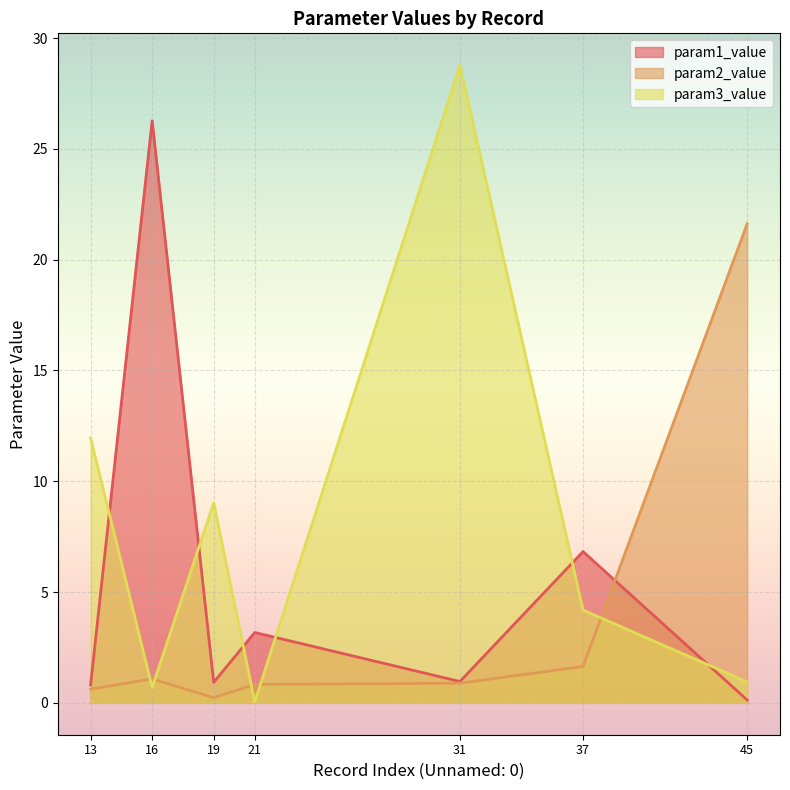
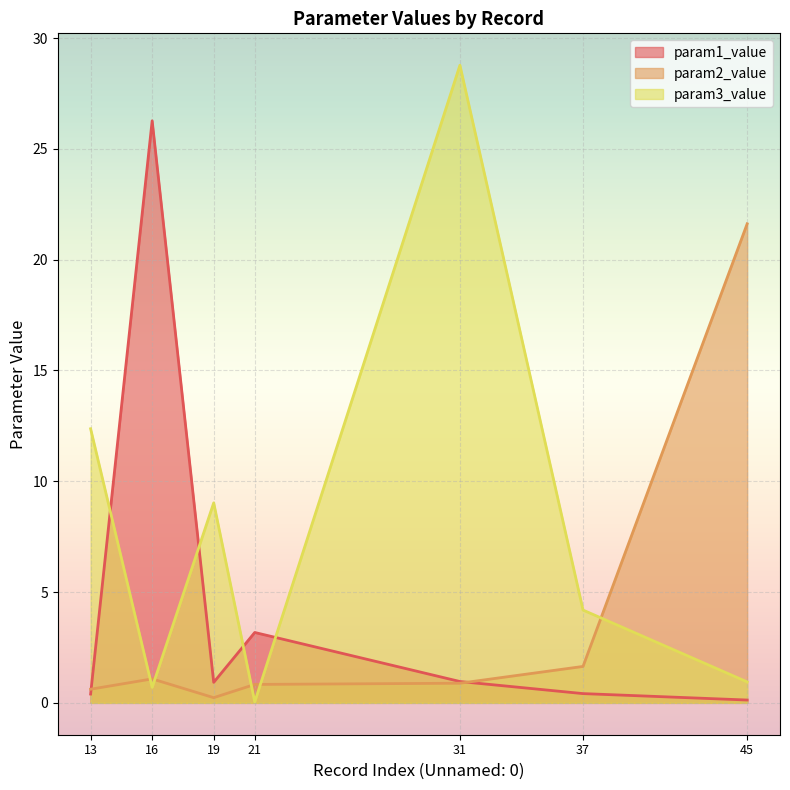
param1_value, 13: 0.8 -> 0.4
param3_value, 13: 12.0 -> 12.4
param1_value, 37: 6.8 -> 0.4
